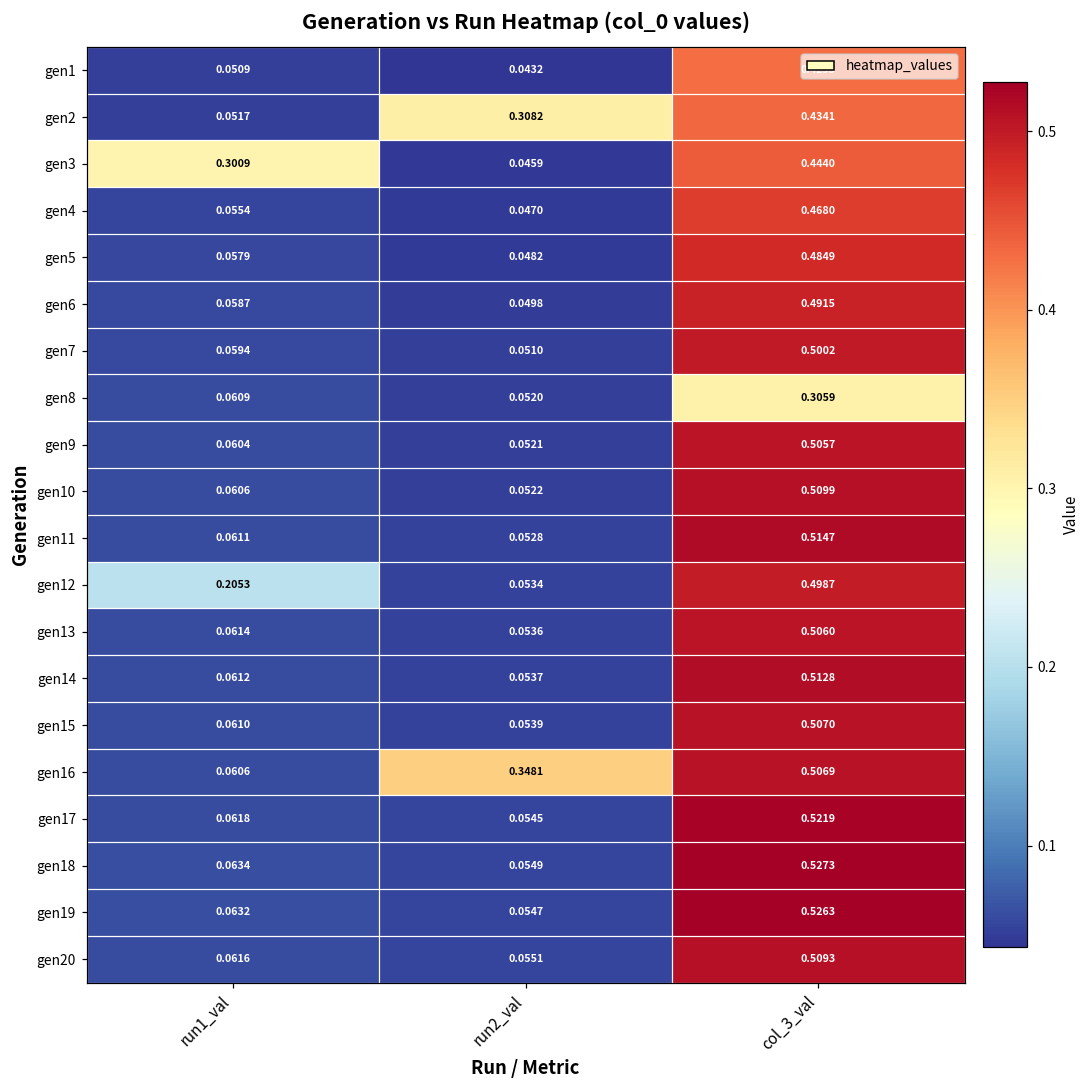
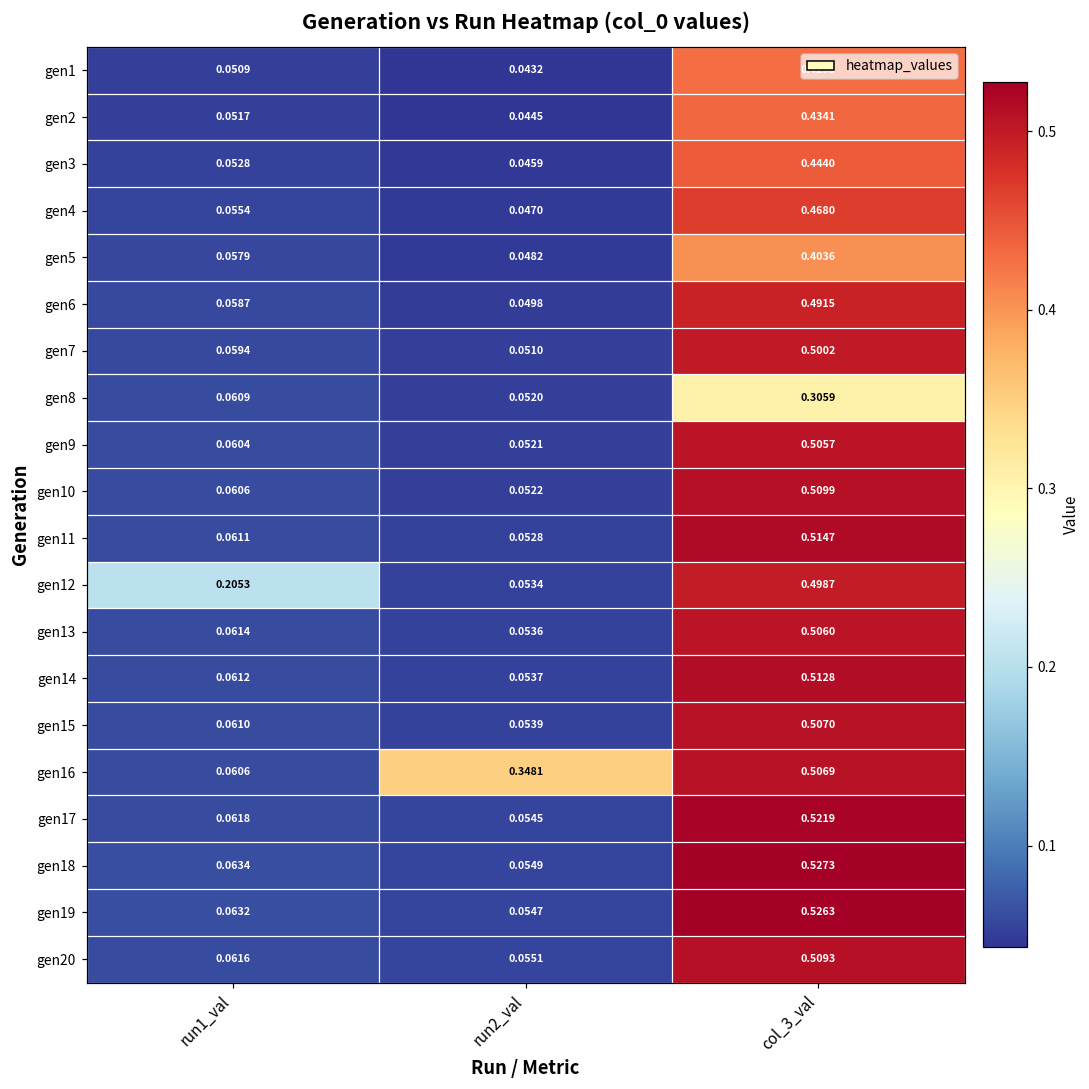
gen2, run2_val: 0.3082 -> 0.0445
gen3, run1_val: 0.3009 -> 0.0528
gen5, col_3_val: 0.4849 -> 0.4036
